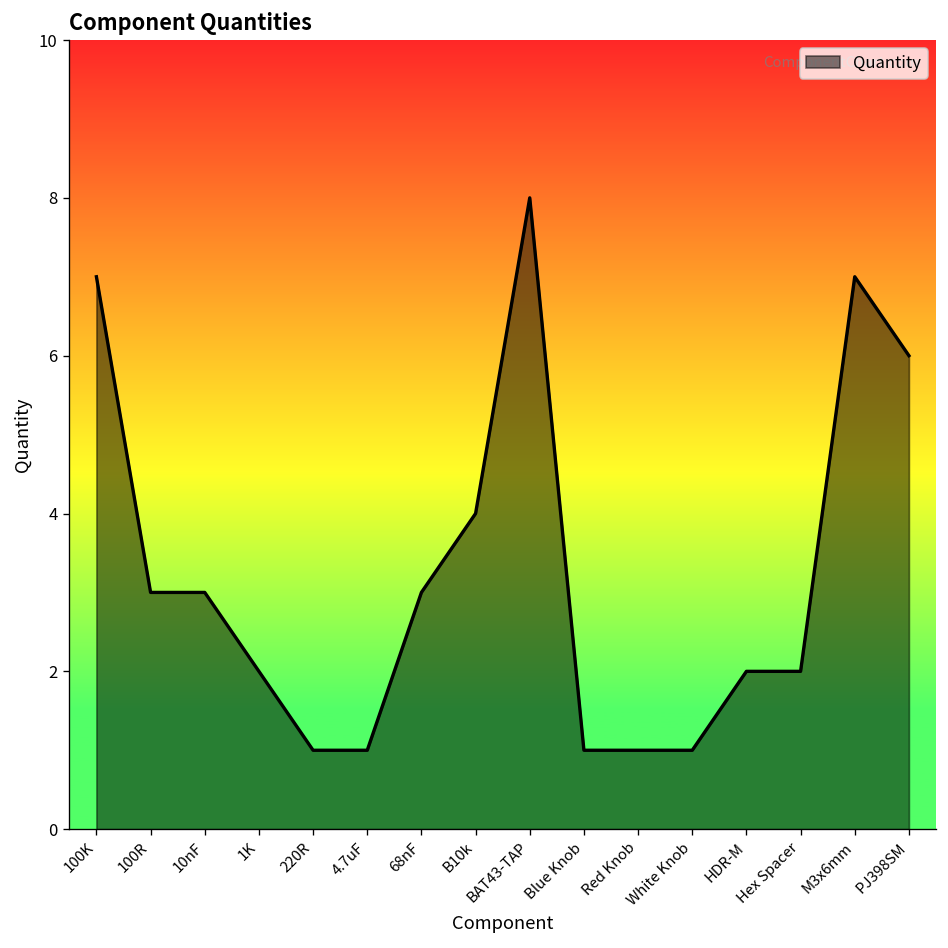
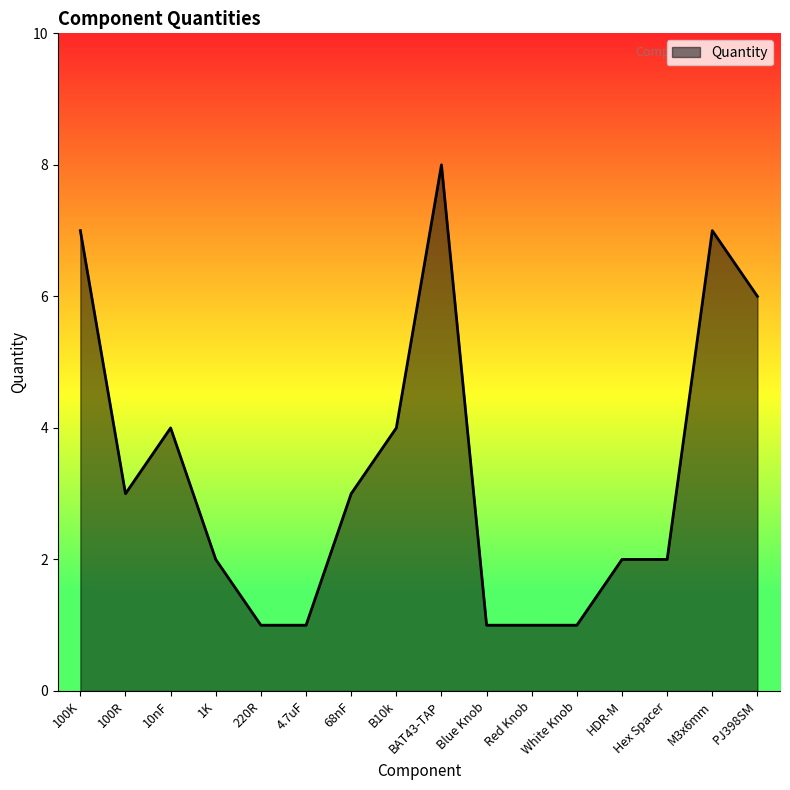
10nF: 3 -> 4
